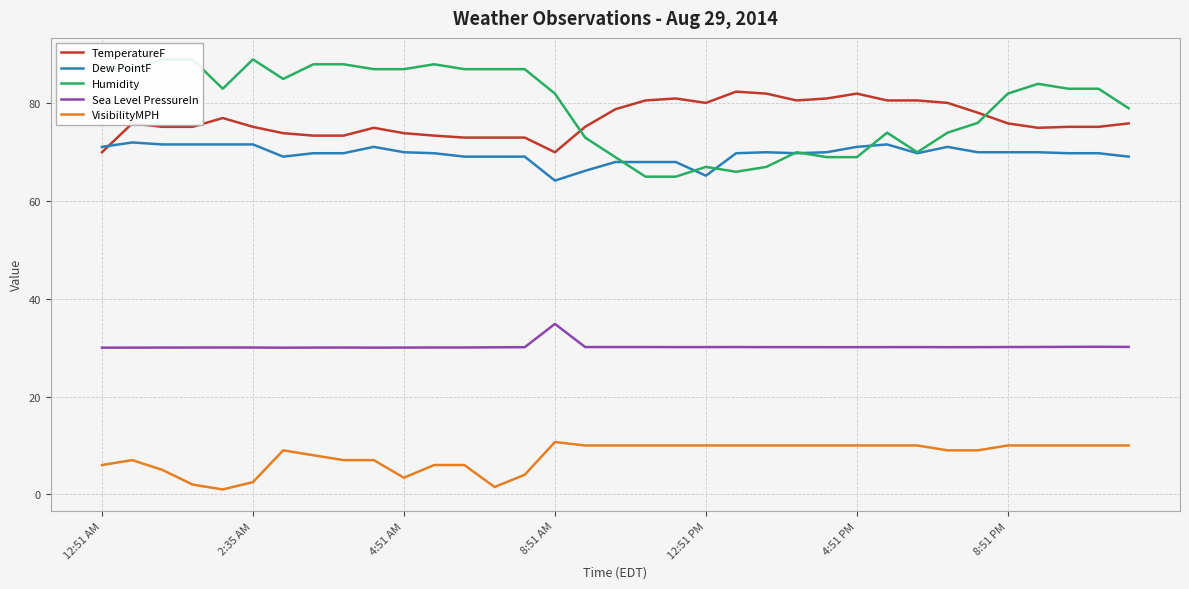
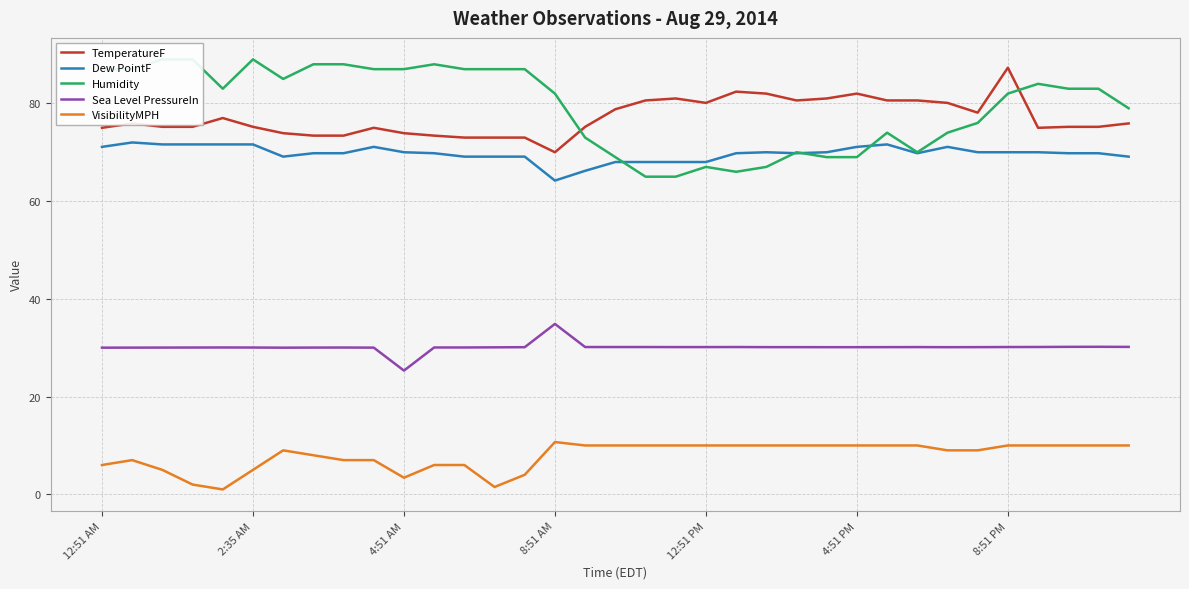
TemperatureF, 12:51 AM: 70 -> 75
VisibilityMPH, 2:35 AM: 3 -> 5
Sea Level PressureIn, 4:51 AM: 30 -> 25
Dew PointF, 12:51 PM: 65 -> 68
TemperatureF, 8:51 PM: 76 -> 87
